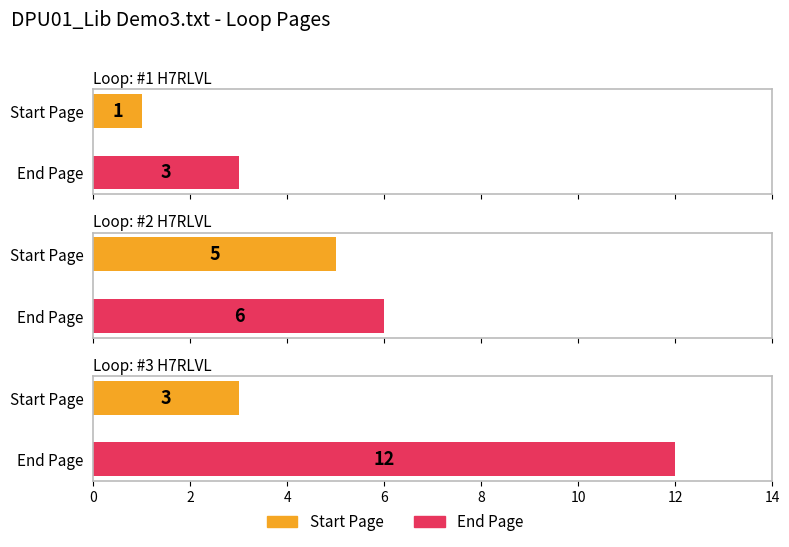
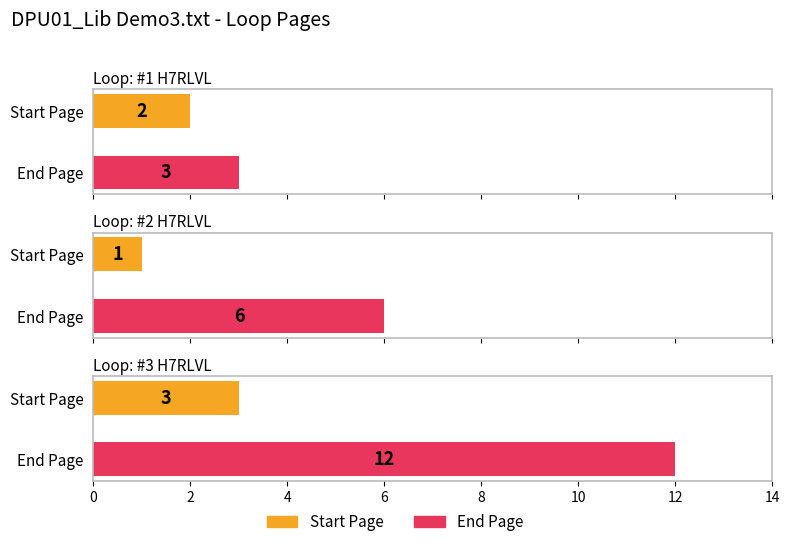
Loop: #1 H7RLVL, Start Page: 1 -> 2
Loop: #2 H7RLVL, Start Page: 5 -> 1
